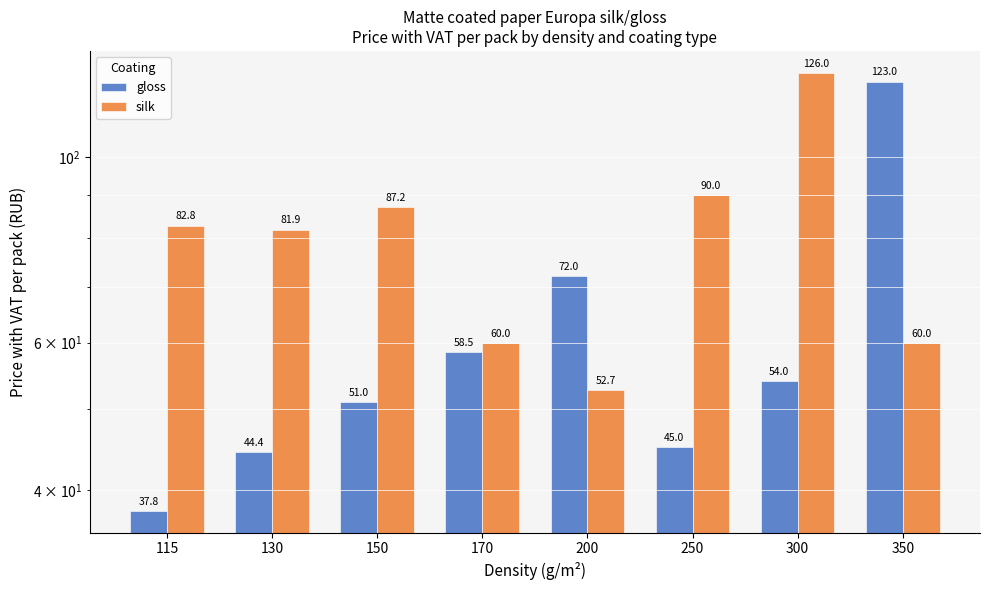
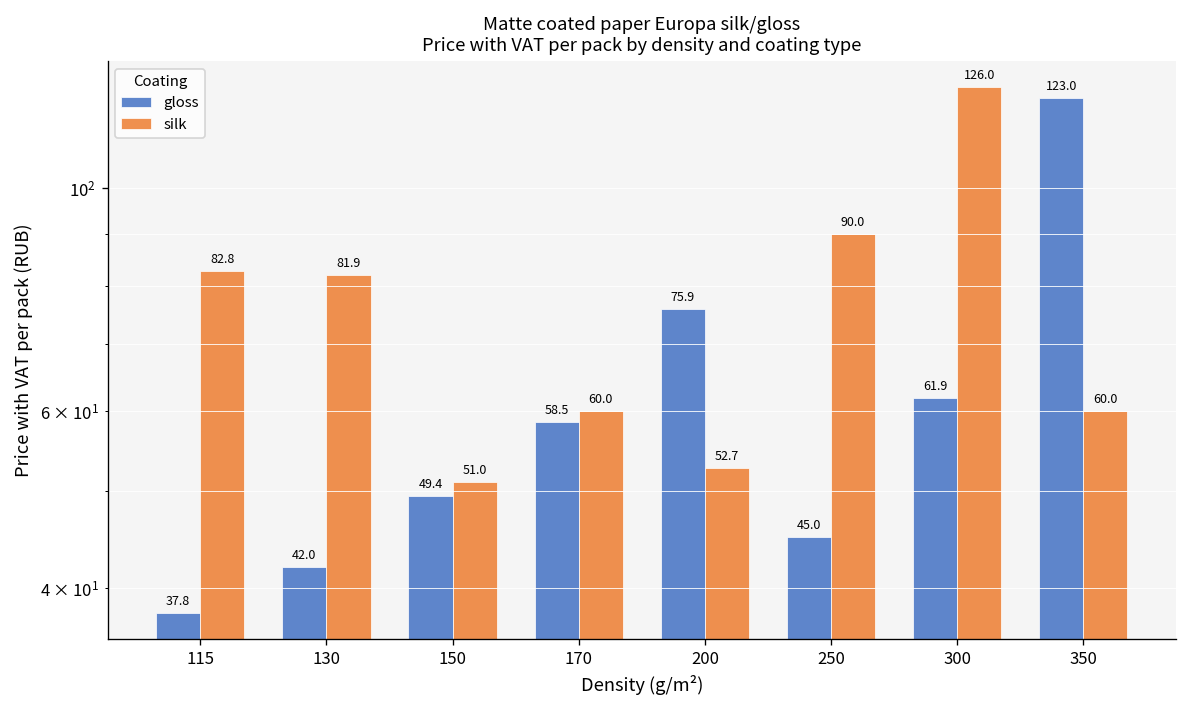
gloss, 130: 44.4 -> 42.0
gloss, 150: 51.0 -> 49.4
silk, 150: 87.2 -> 51.0
gloss, 200: 72.0 -> 75.9
gloss, 300: 54.0 -> 61.9
